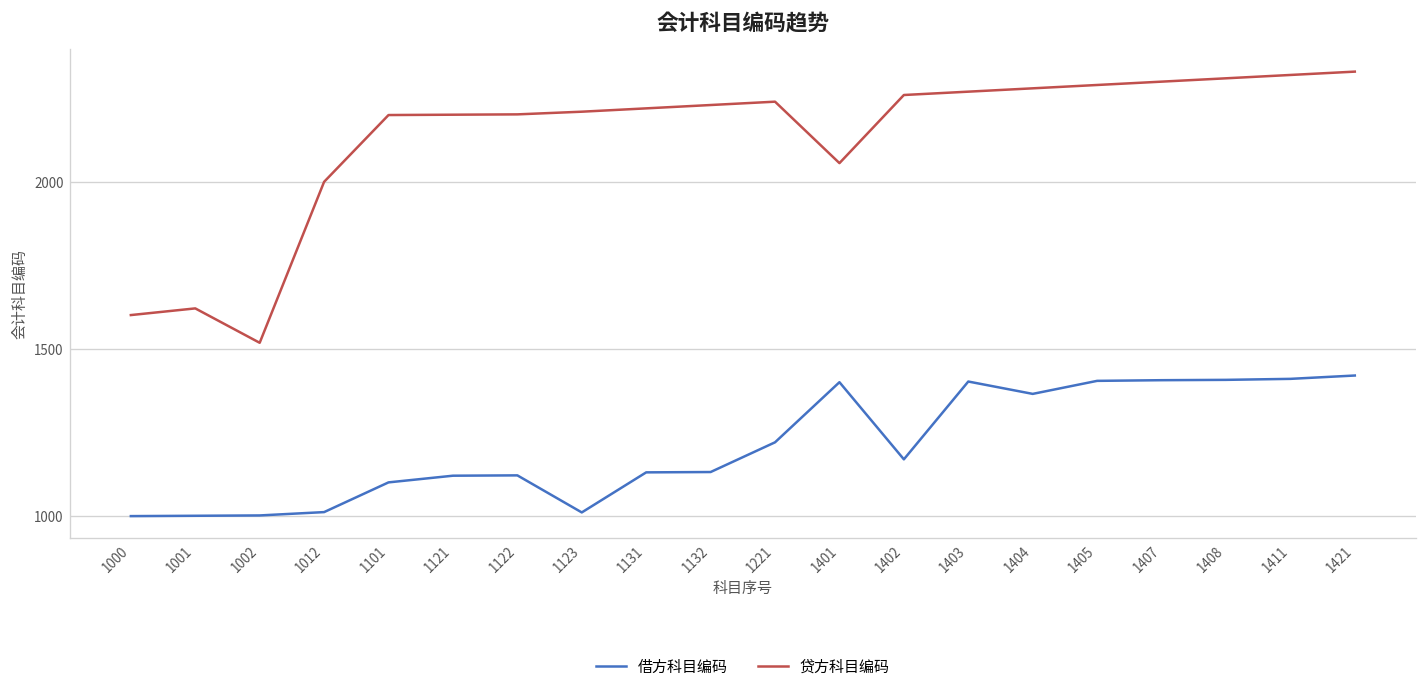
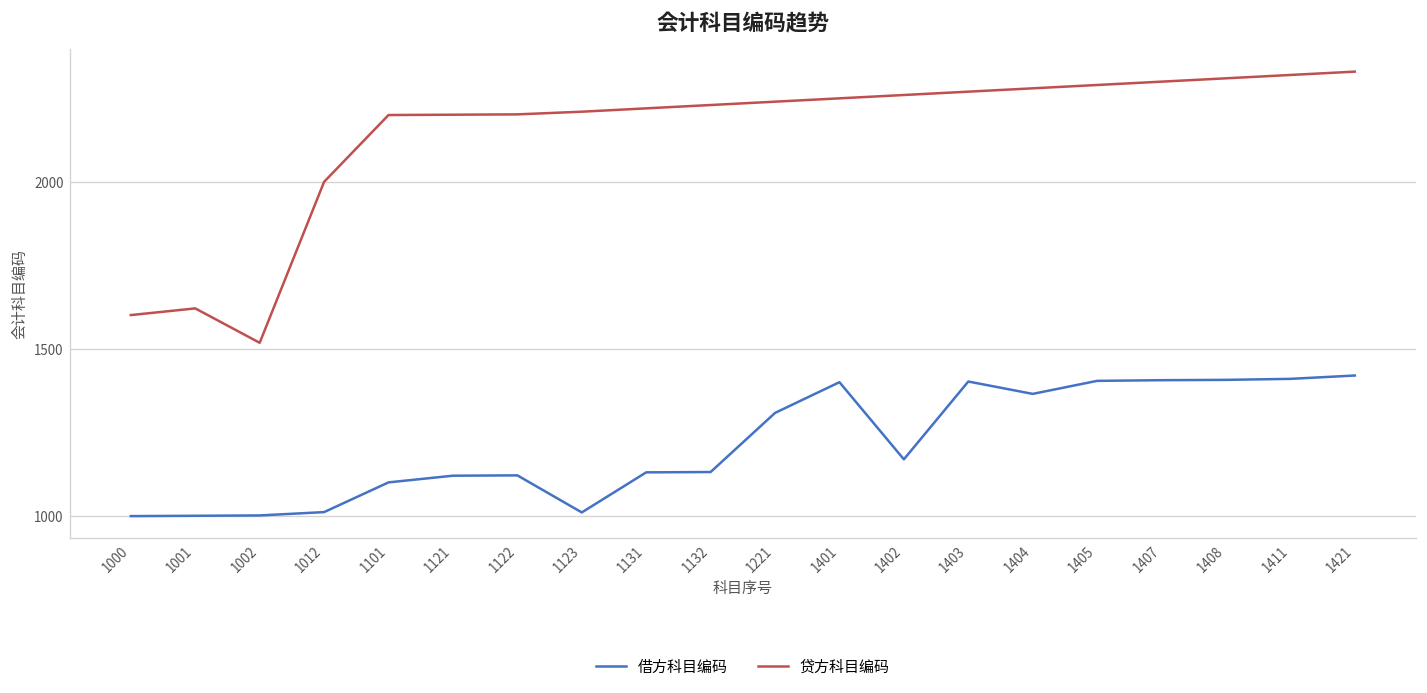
借方科目编码, 1221: 1220 -> 1310
贷方科目编码, 1401: 2060 -> 2250
